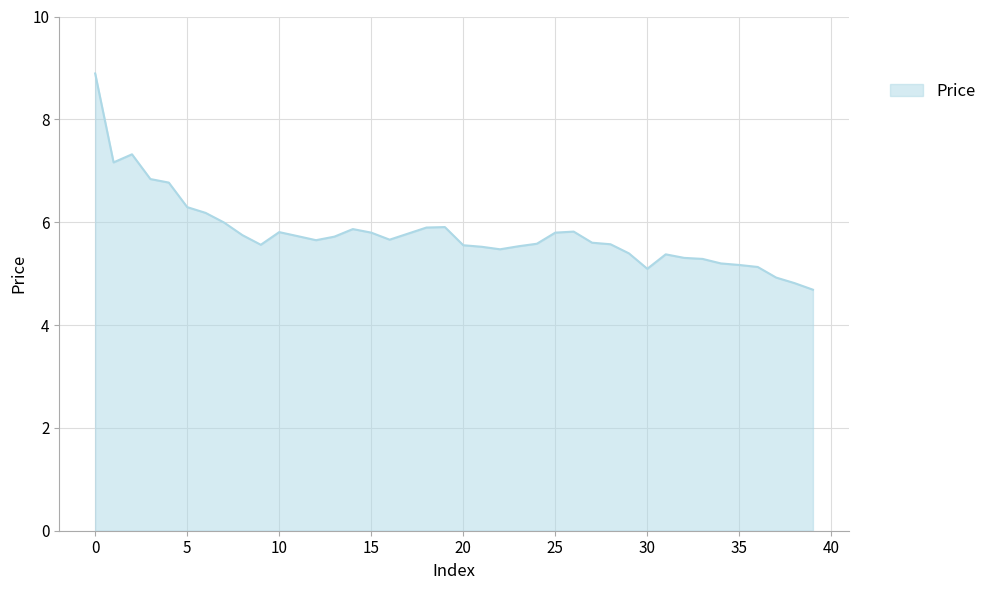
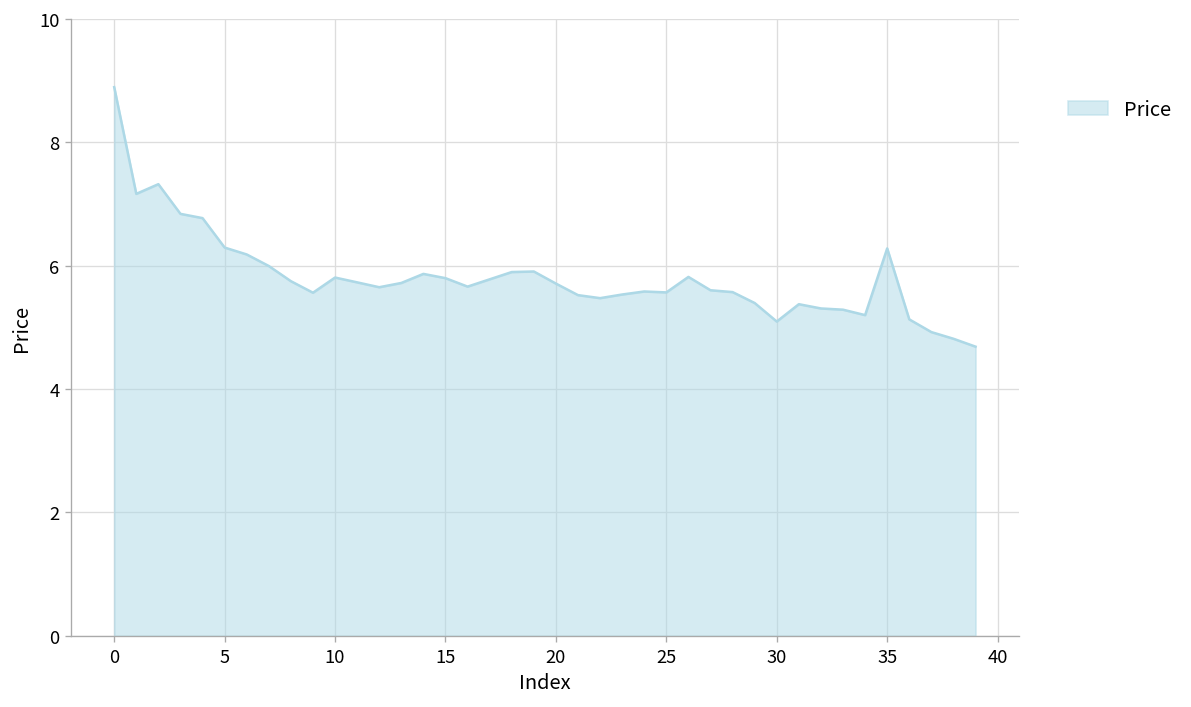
20: 5.6 -> 5.7
25: 5.8 -> 5.6
35: 5.2 -> 6.3
